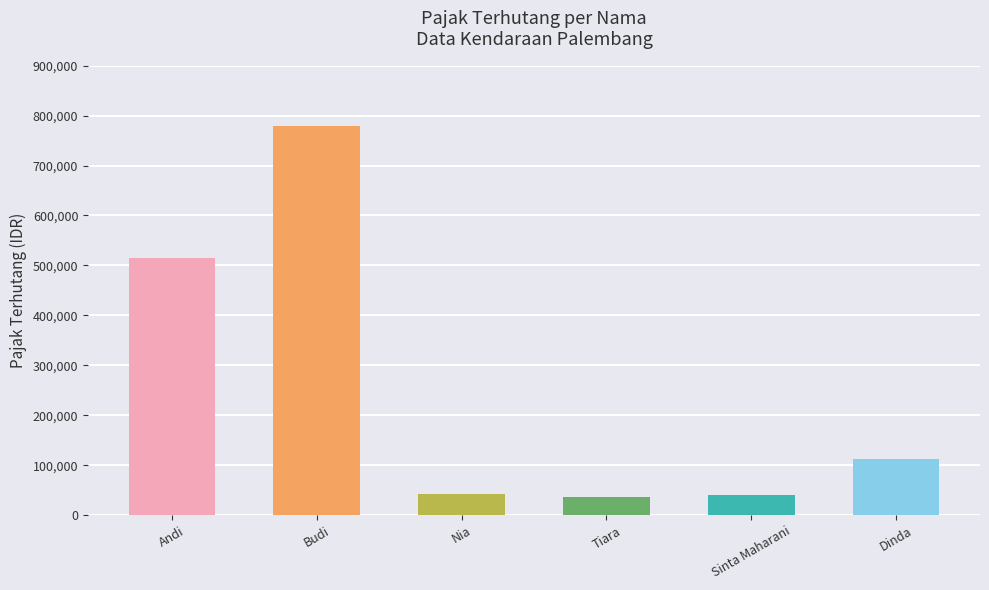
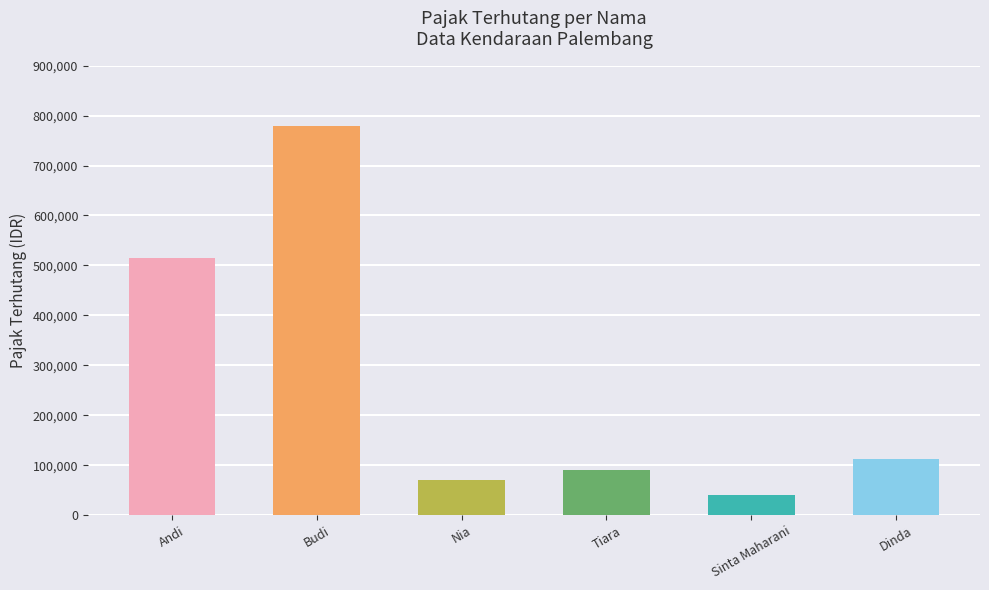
Nia: 40,000 -> 70,000
Tiara: 40,000 -> 90,000
